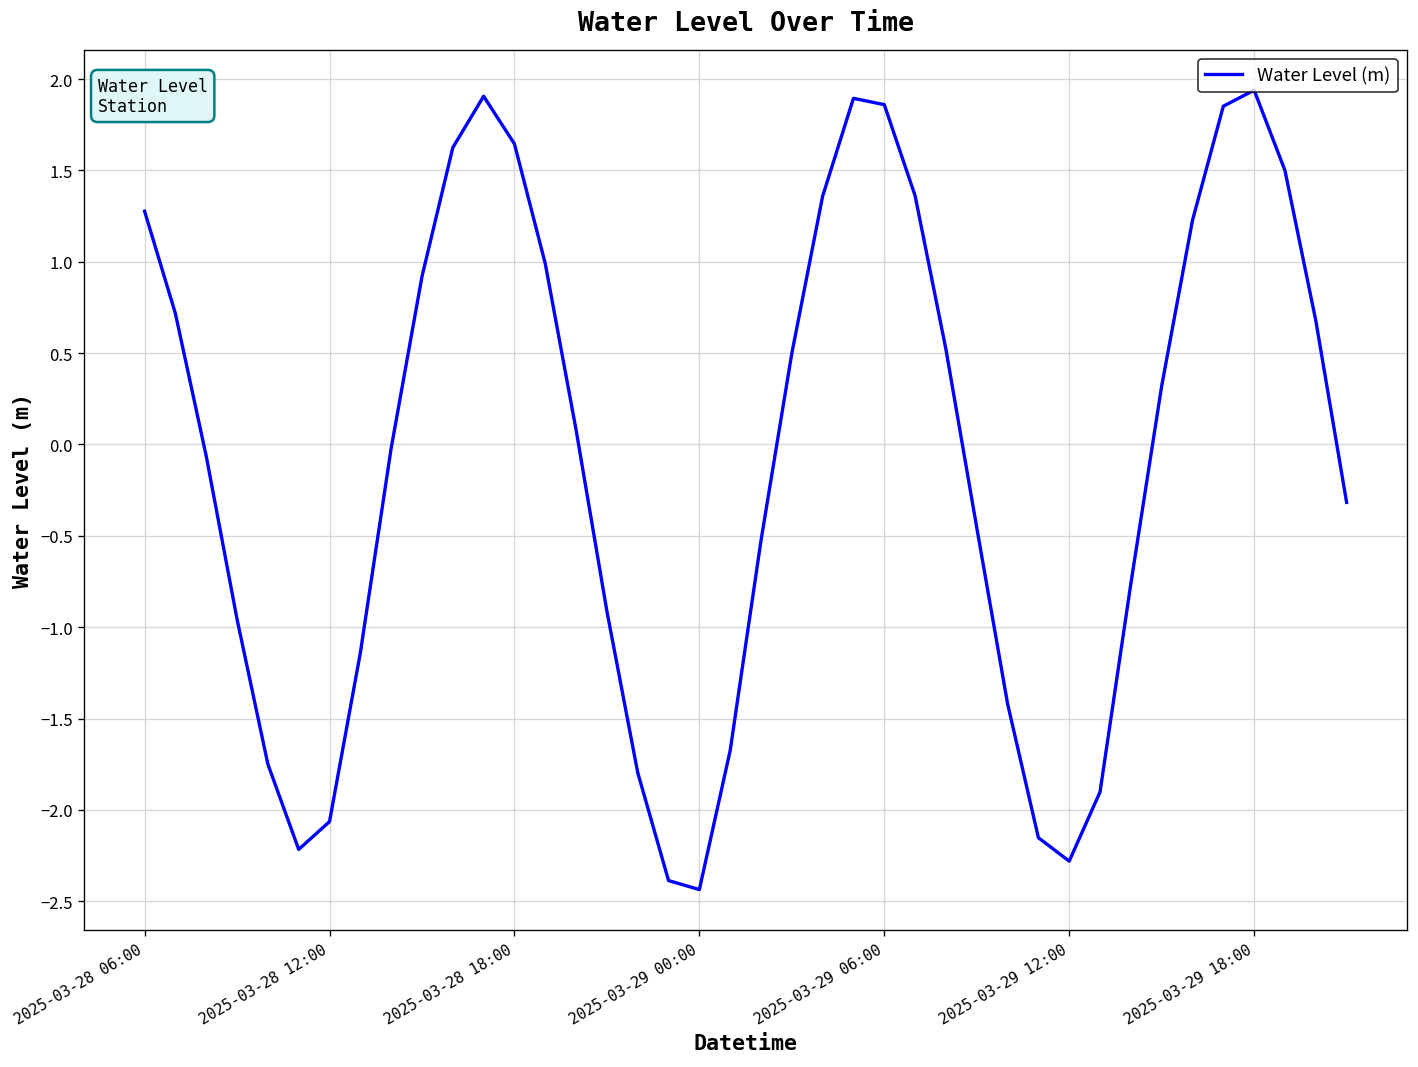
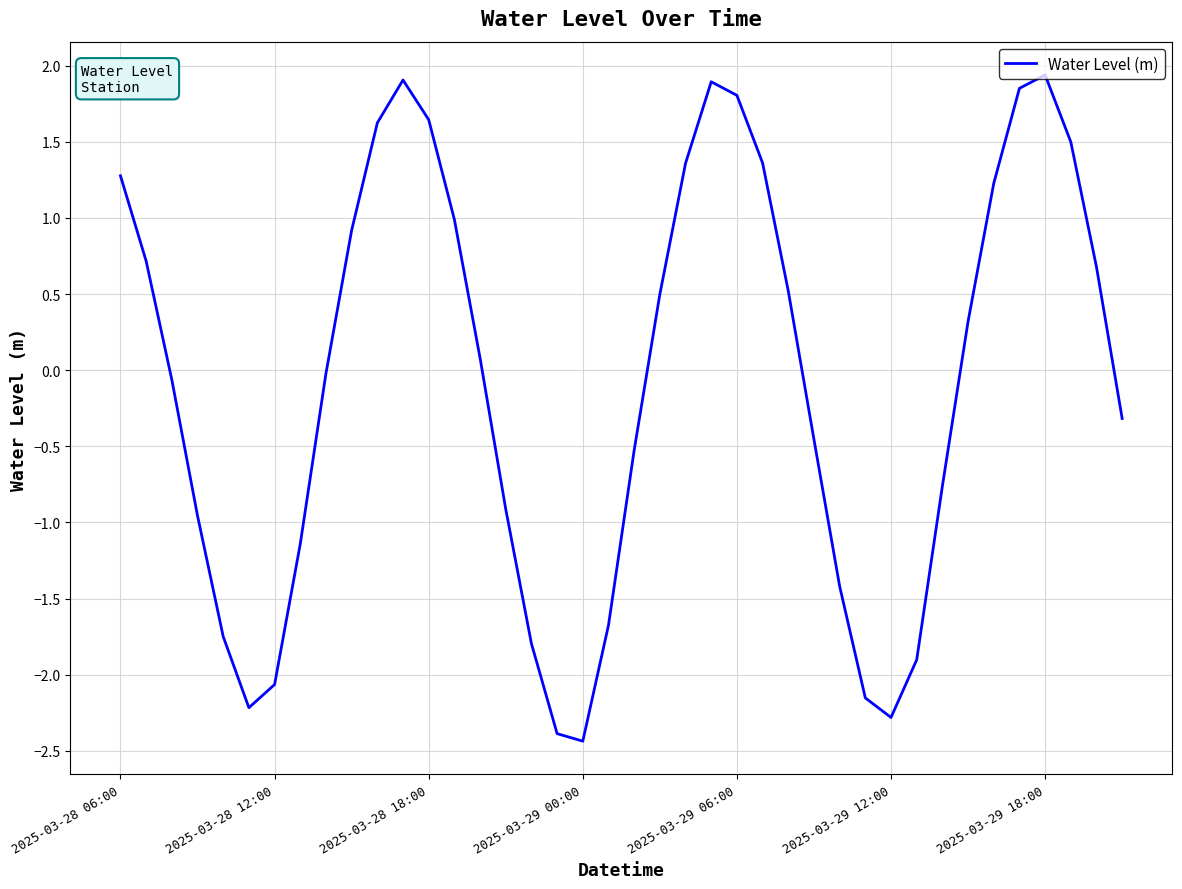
2025-03-29 06:00: 1.86 -> 1.81
